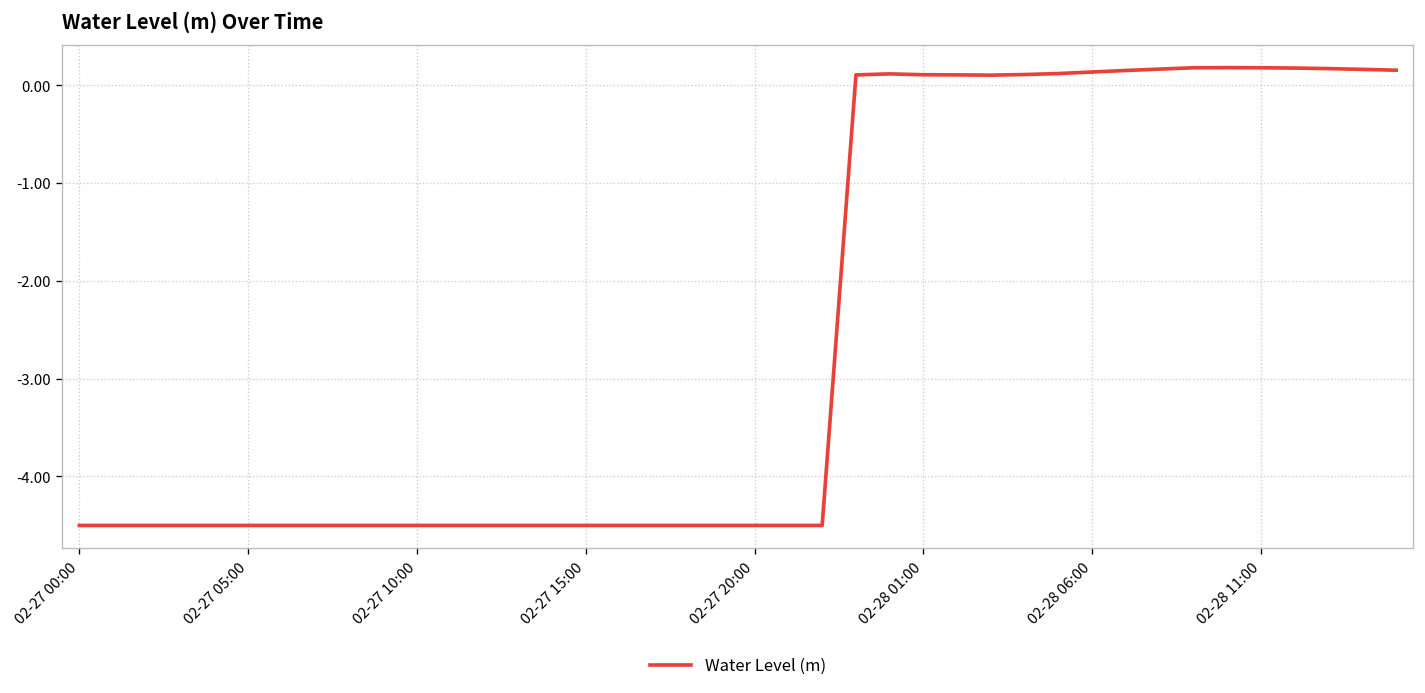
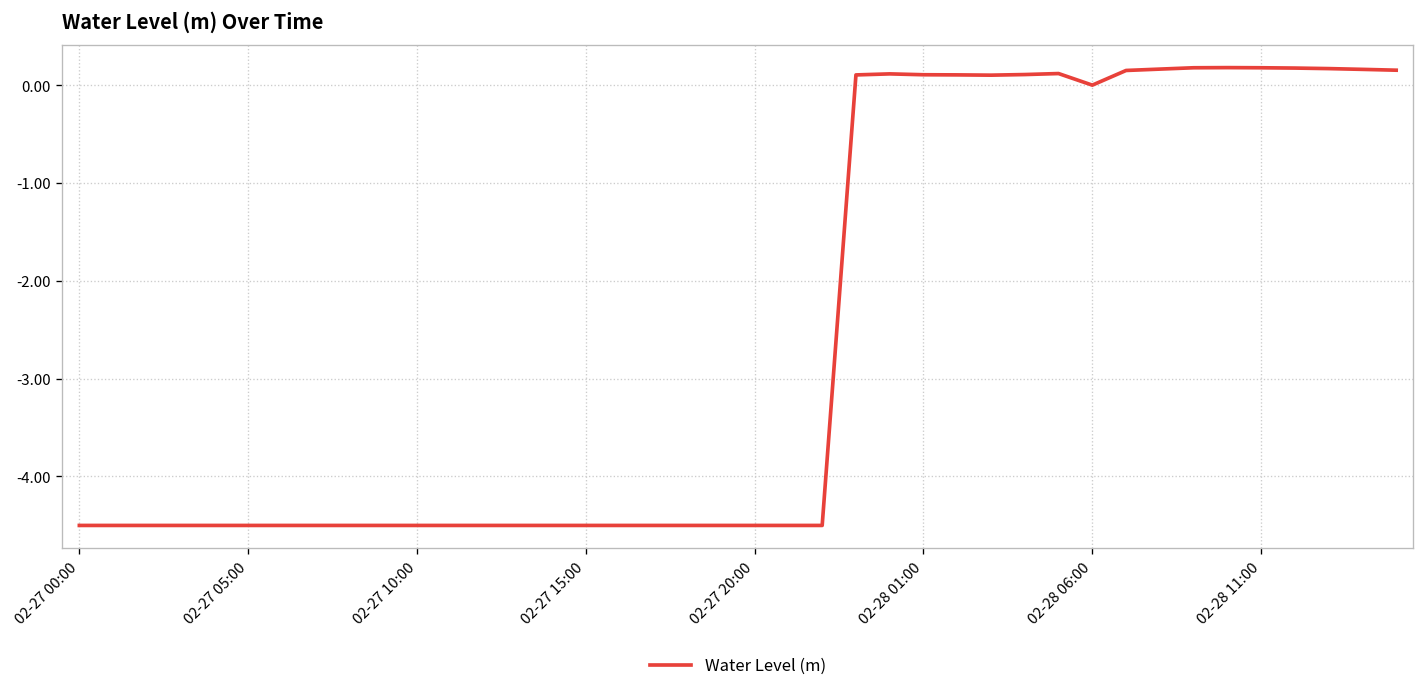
02-28 06:00: 0.1 -> 0.0
